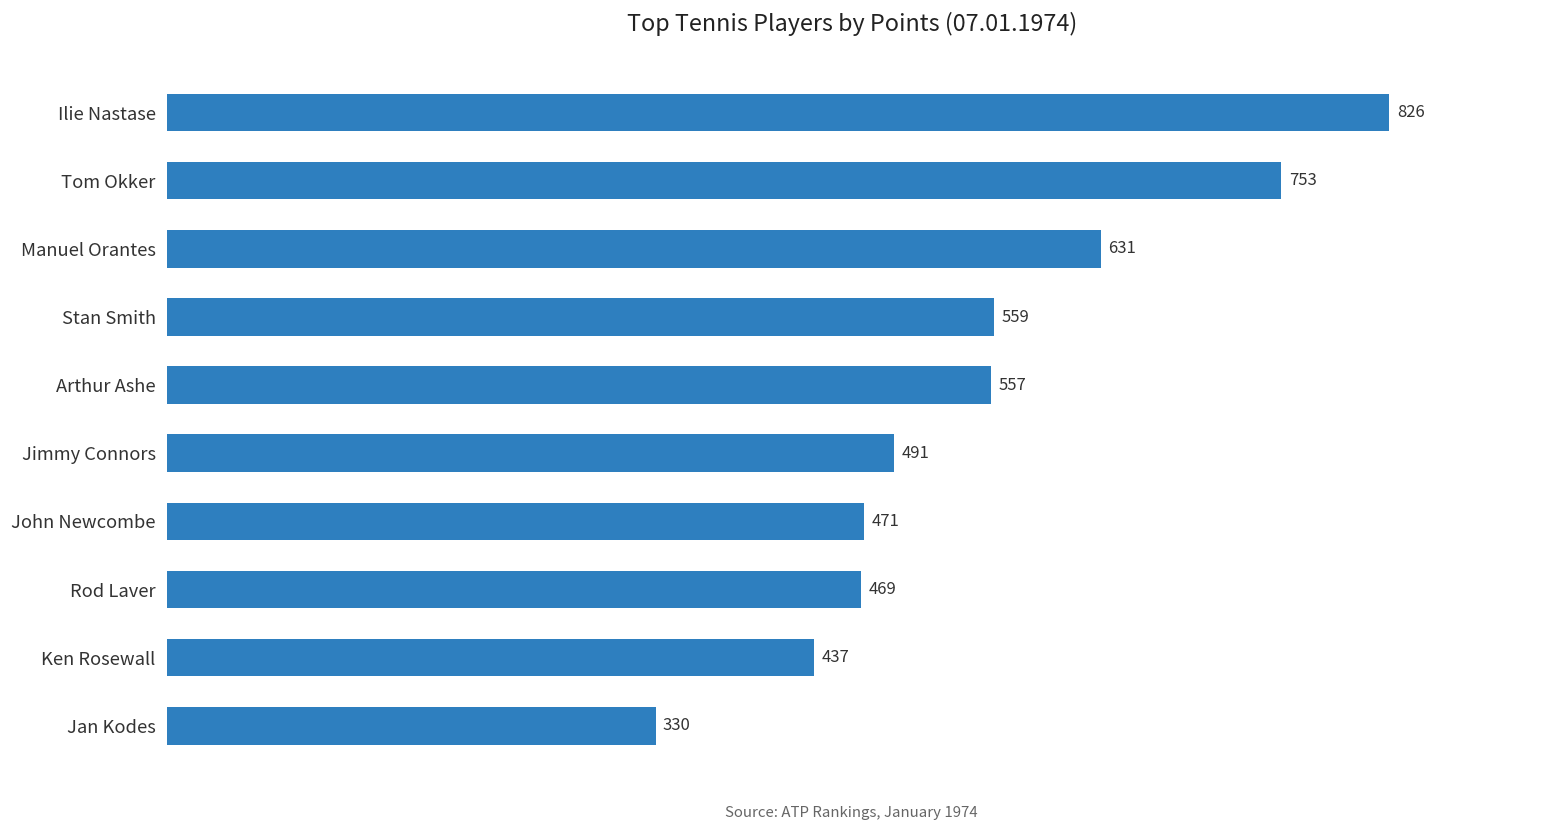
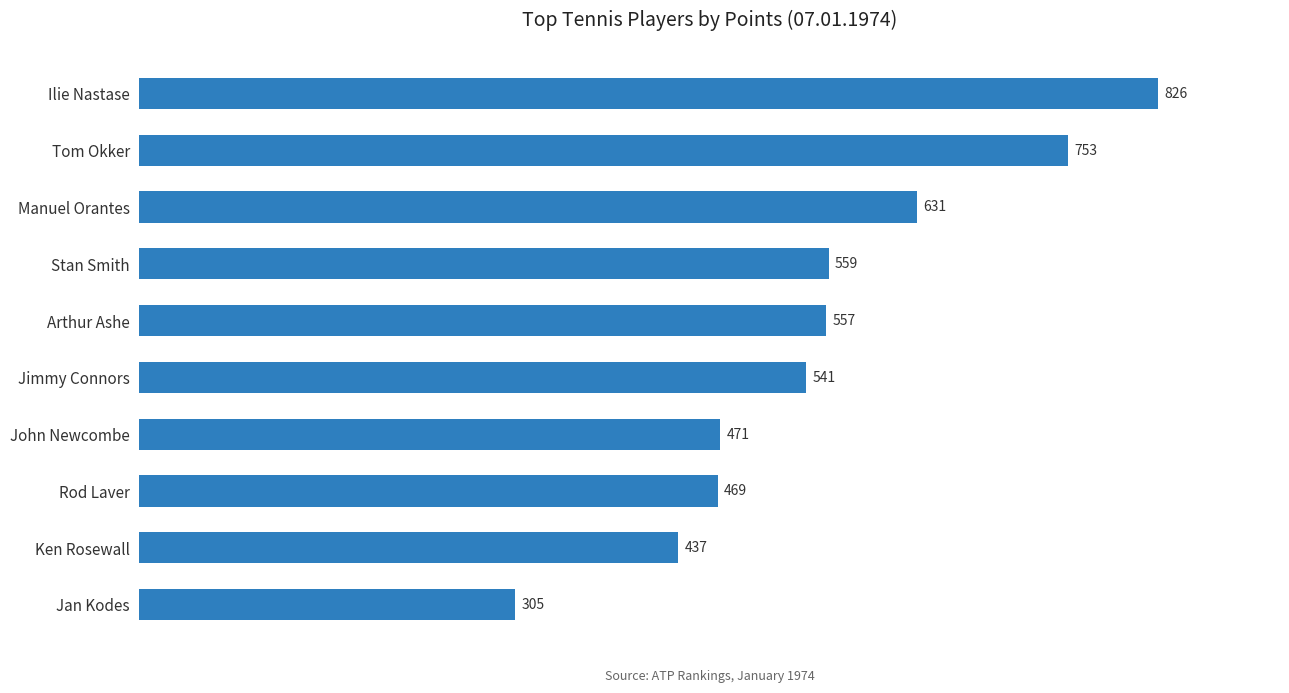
Jimmy Connors: 491 -> 541
Jan Kodes: 330 -> 305
